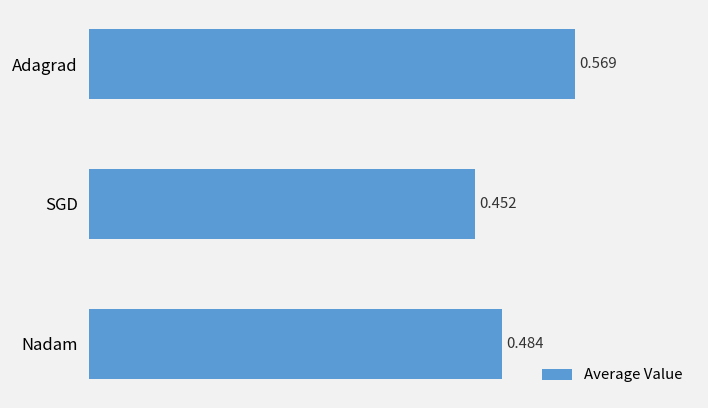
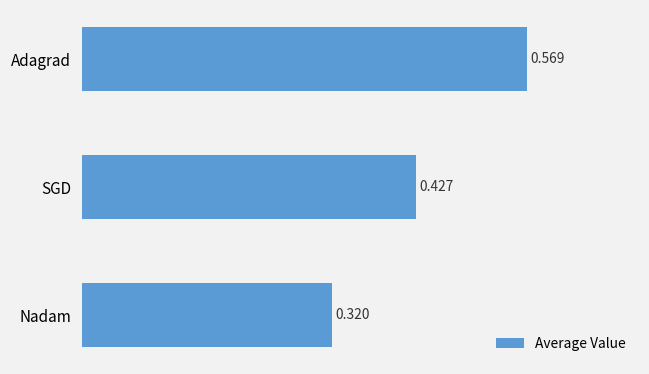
SGD: 0.452 -> 0.427
Nadam: 0.484 -> 0.320
